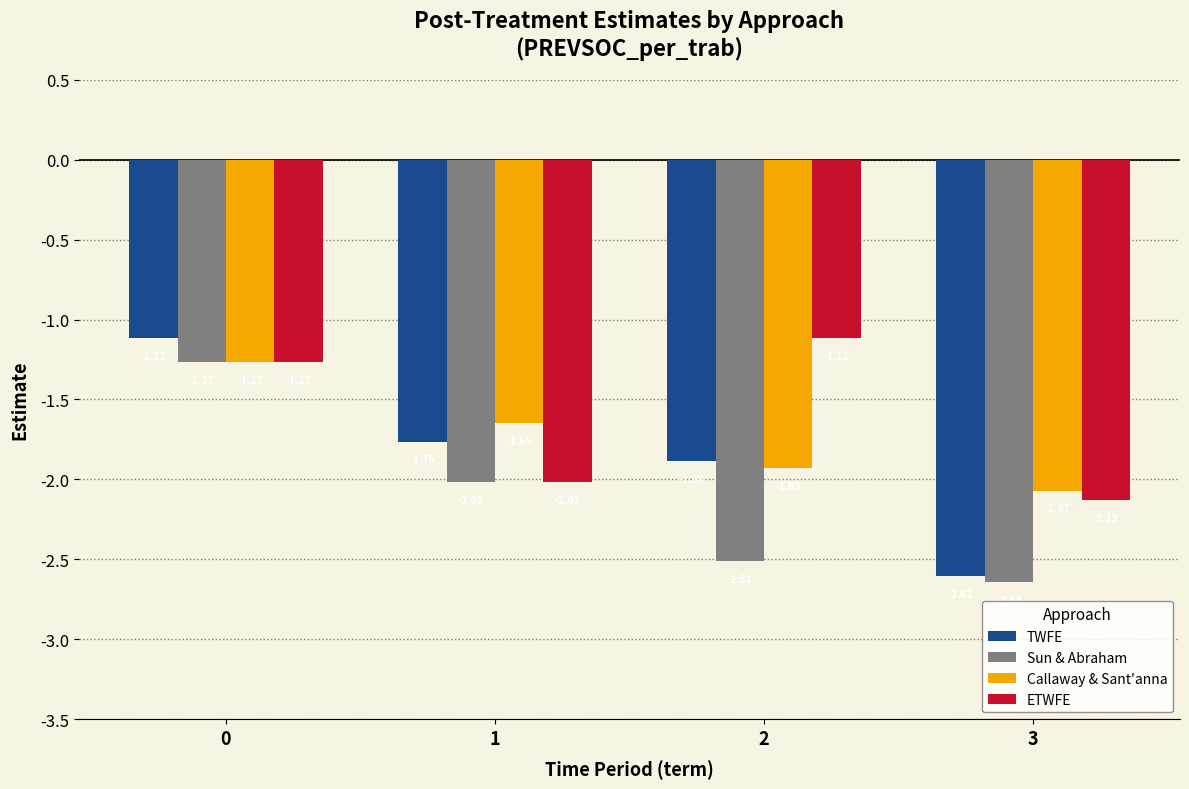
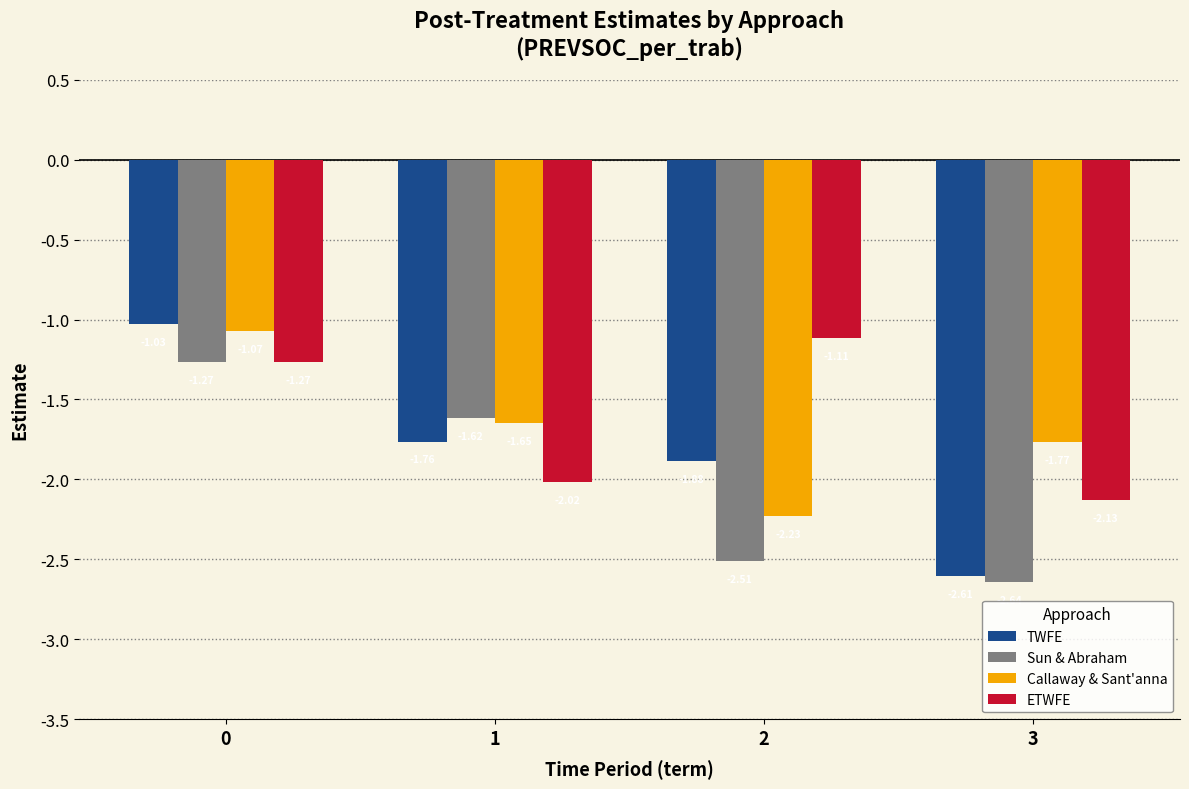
TWFE, 0: -1.12 -> -1.03
Callaway & Sant'anna, 0: -1.27 -> -1.07
Sun & Abraham, 1: -2.02 -> -1.62
Callaway & Sant'anna, 2: -1.93 -> -2.23
Callaway & Sant'anna, 3: -2.07 -> -1.77
